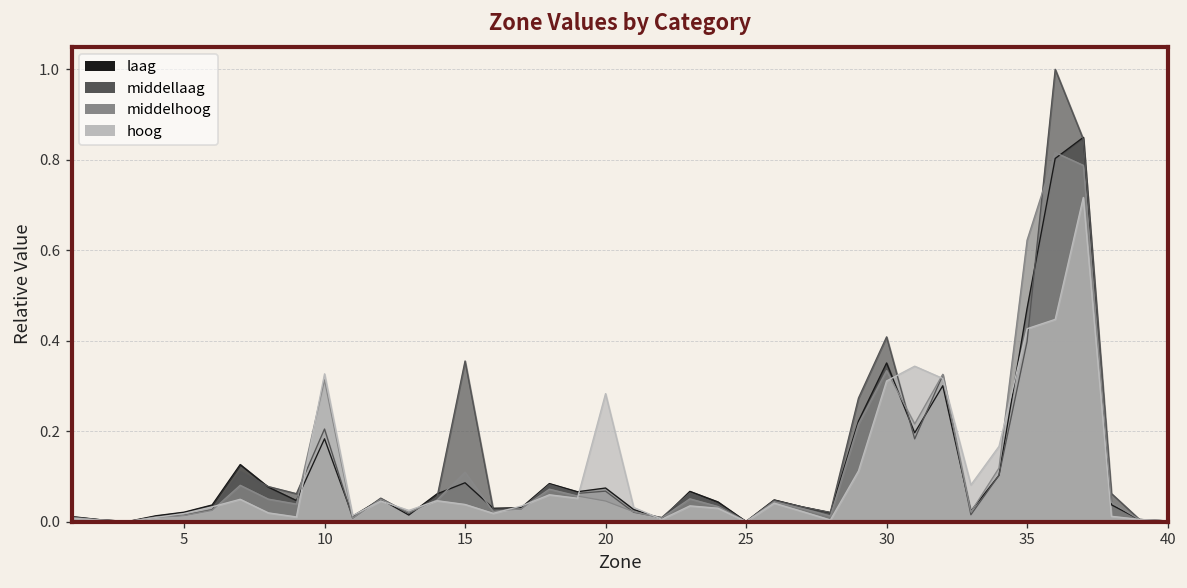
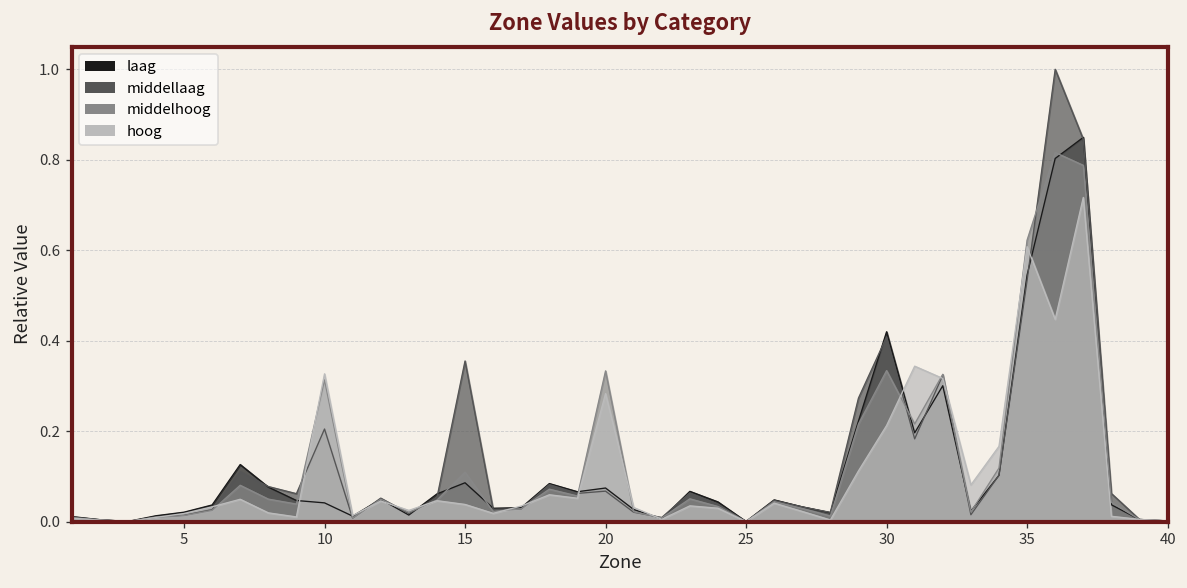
laag, 10: 0.18 -> 0.04
middelhoog, 20: 0.05 -> 0.33
laag, 30: 0.35 -> 0.42
hoog, 30: 0.31 -> 0.21
laag, 35: 0.47 -> 0.55
middellaag, 35: 0.40 -> 0.53
hoog, 35: 0.43 -> 0.61
